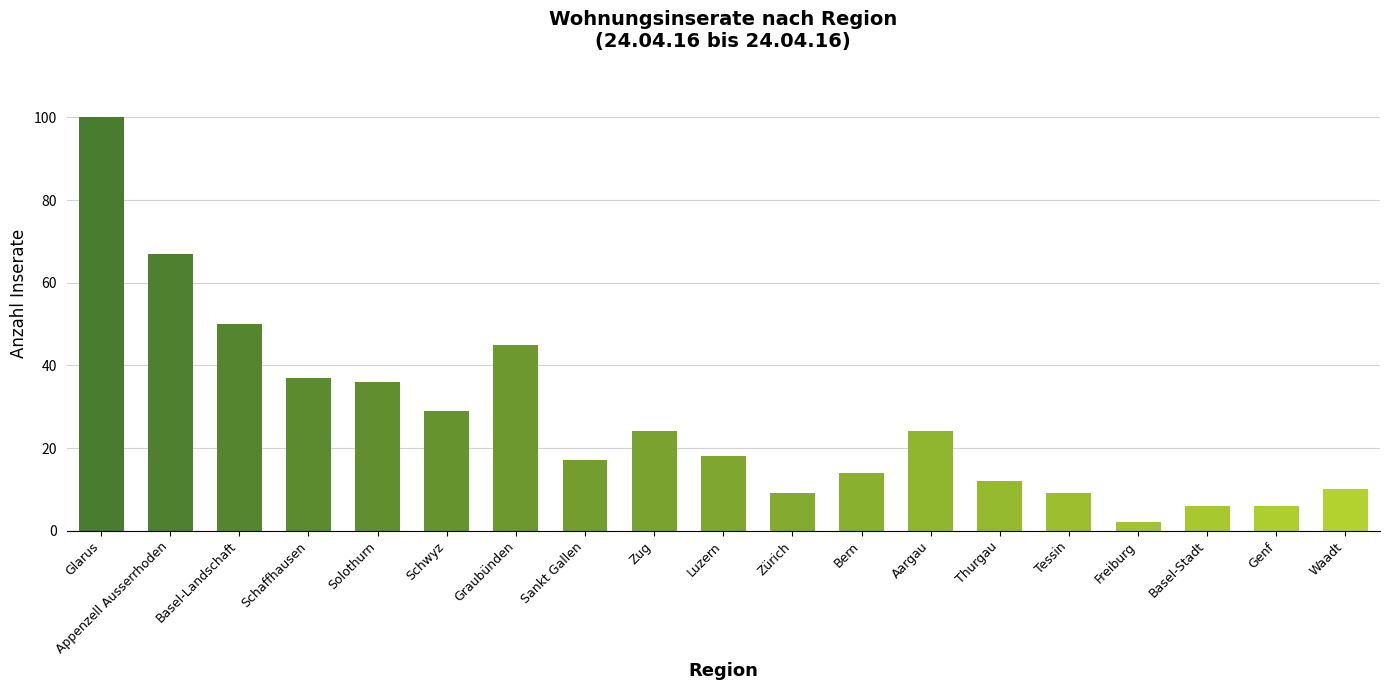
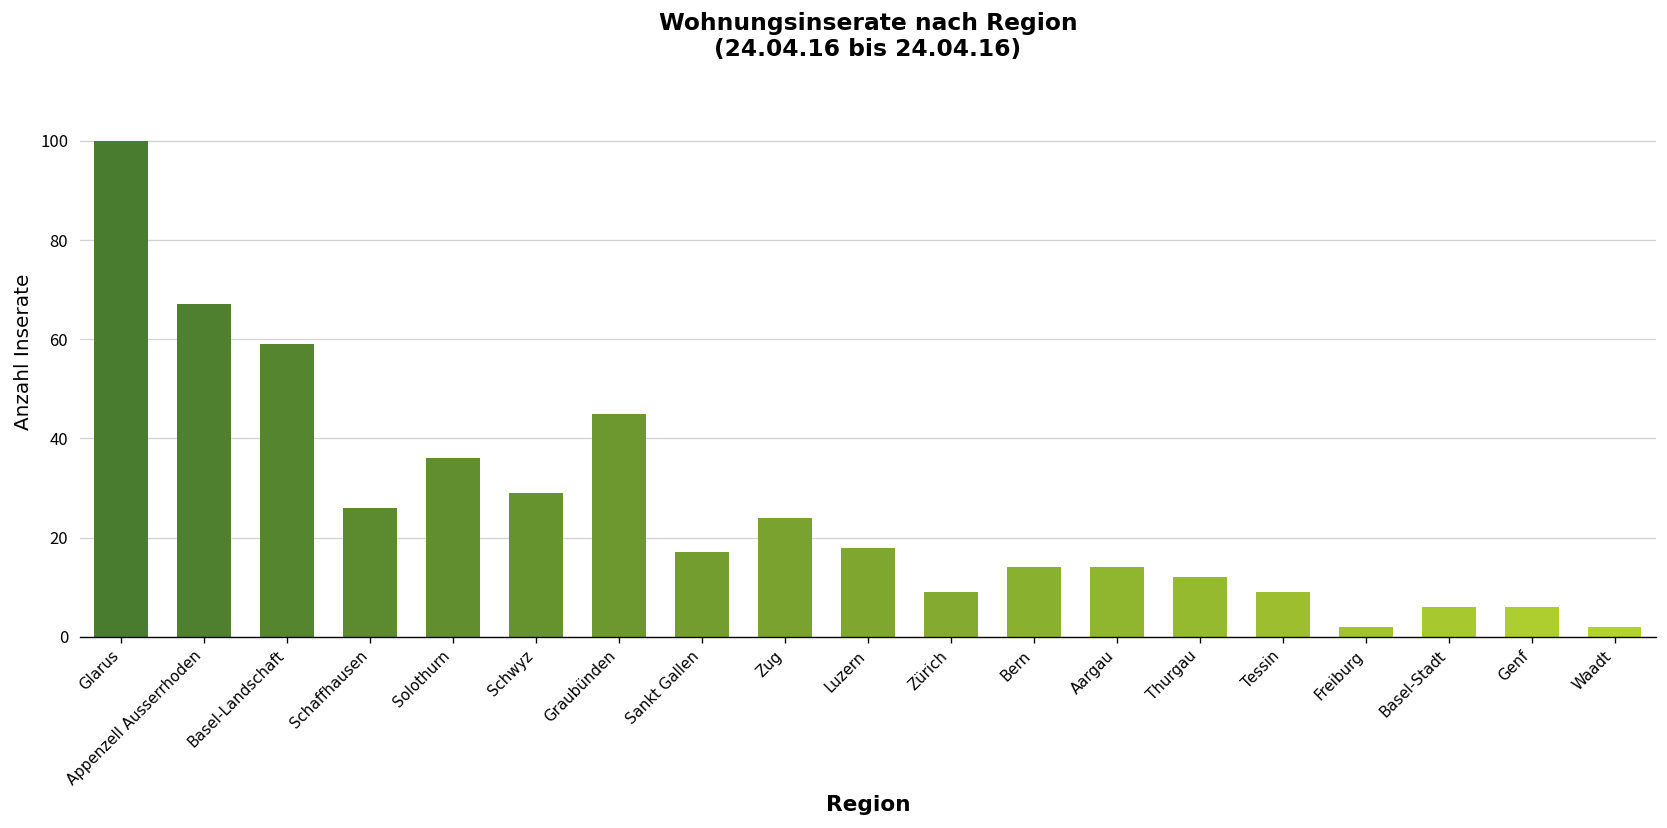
Basel-Landschaft: 50 -> 59
Schaffhausen: 37 -> 26
Aargau: 24 -> 14
Waadt: 10 -> 2
